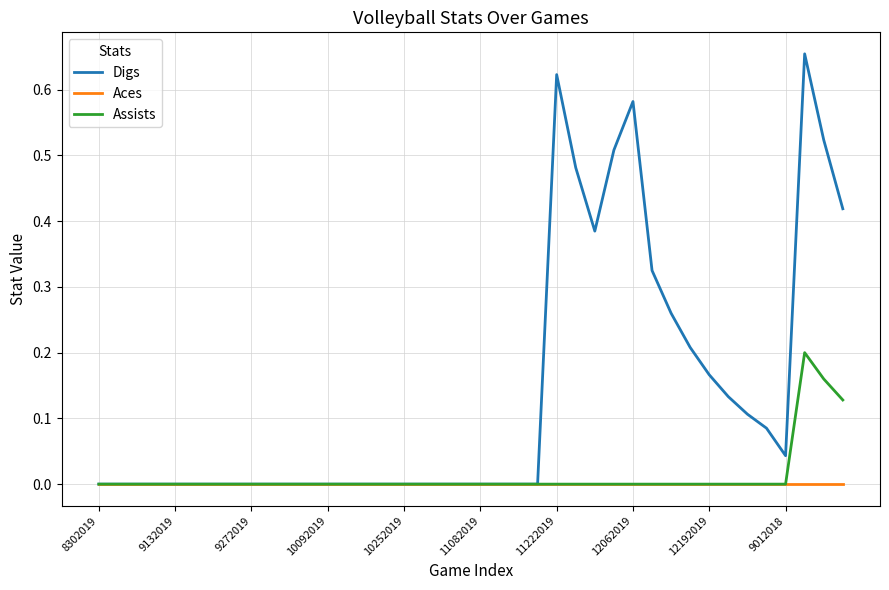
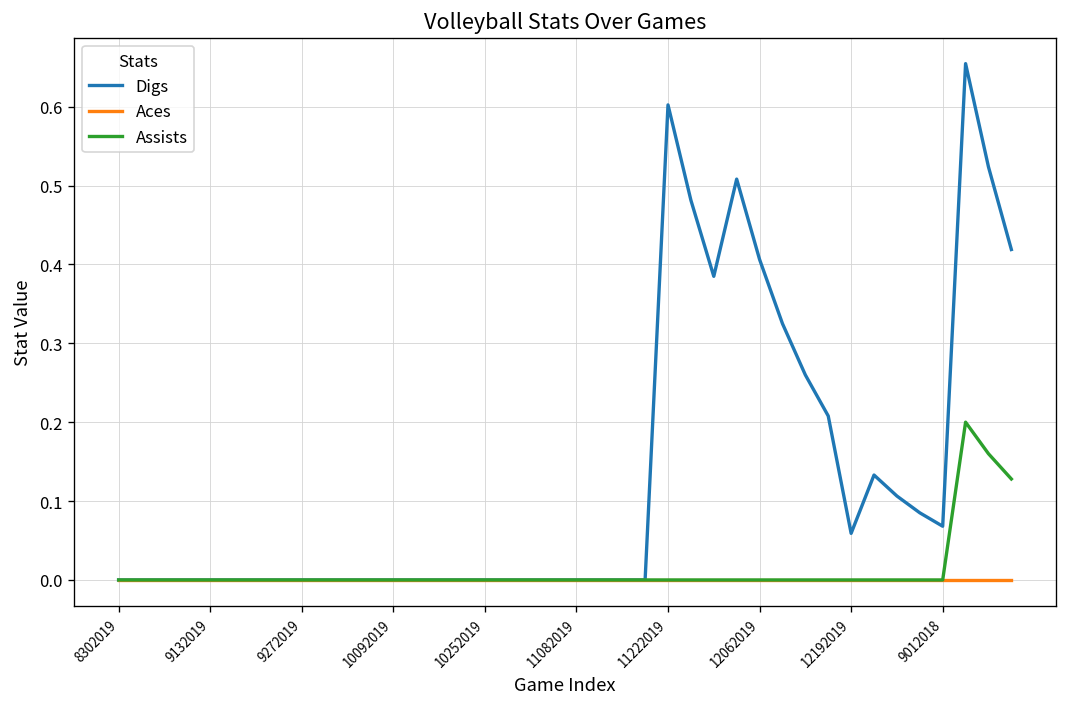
Digs, 11222019: 0.62 -> 0.60
Digs, 12062019: 0.58 -> 0.41
Digs, 12192019: 0.17 -> 0.06
Digs, 9012018: 0.04 -> 0.07
